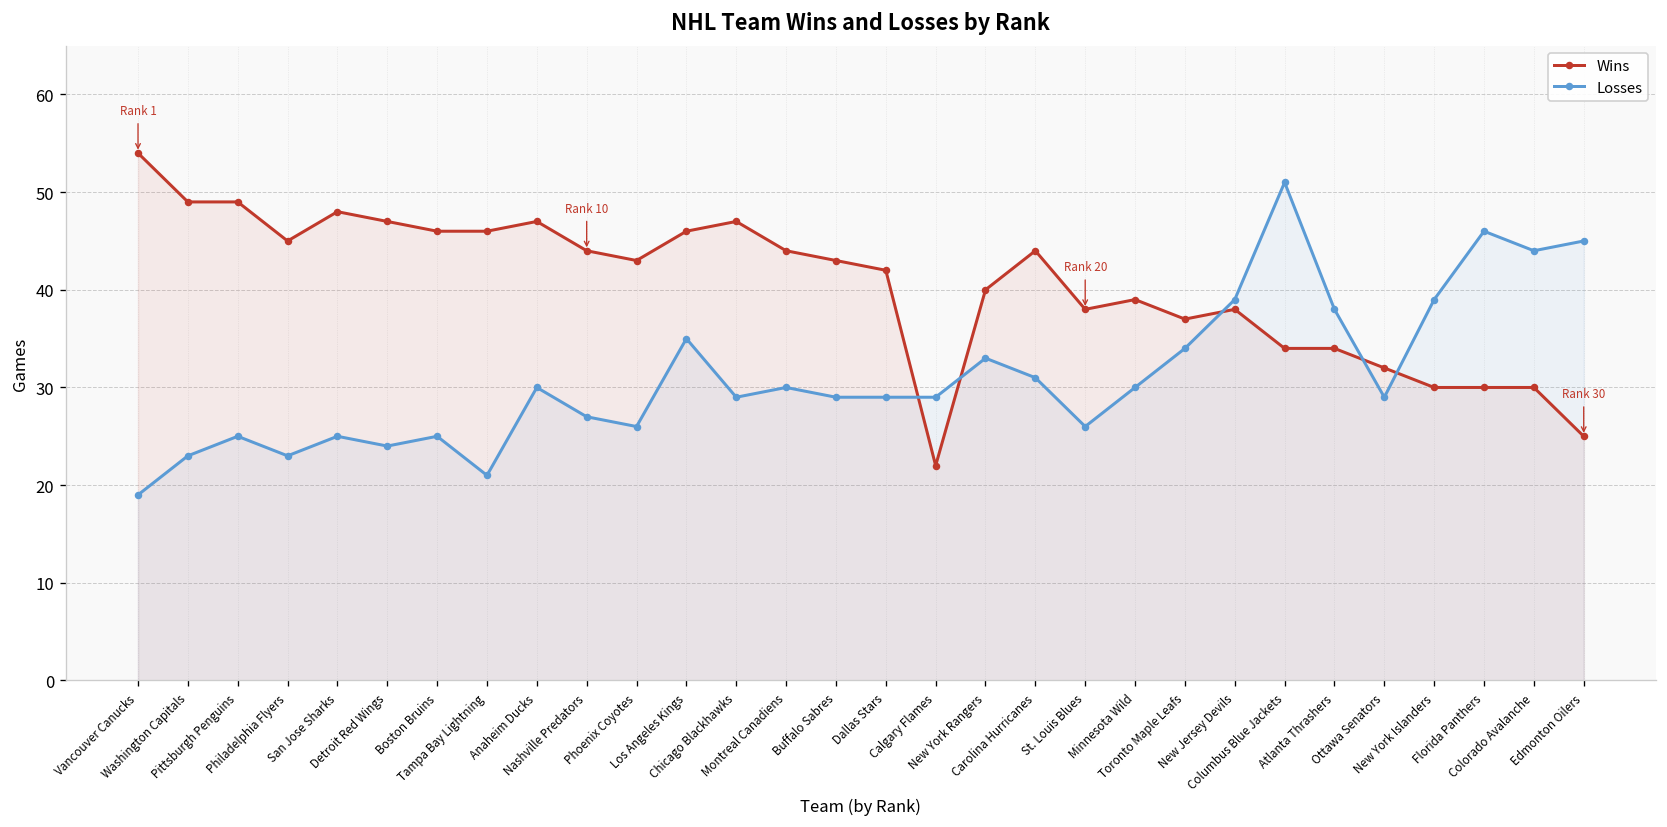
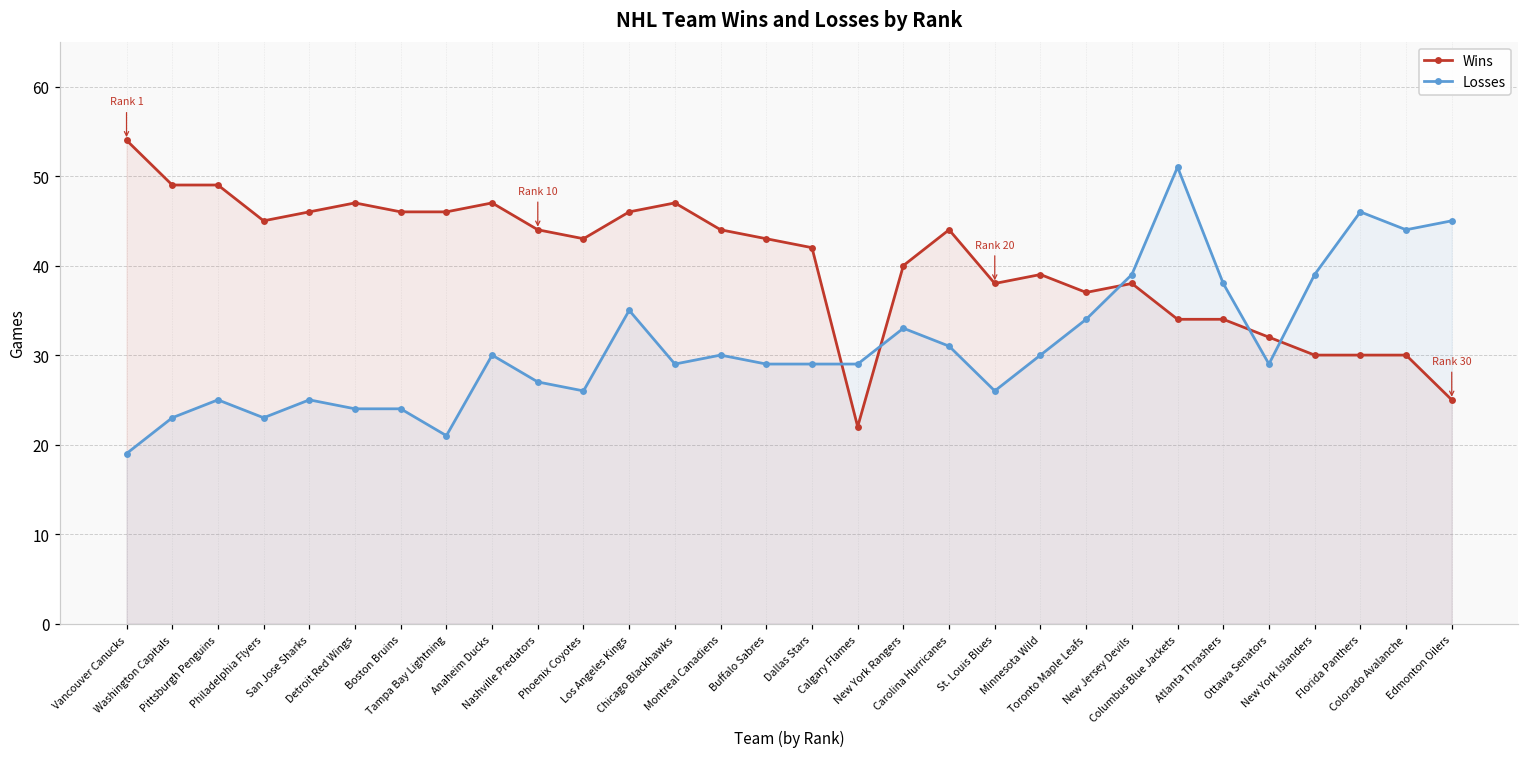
Wins, San Jose Sharks: 48 -> 46
Losses, Boston Bruins: 25 -> 24
